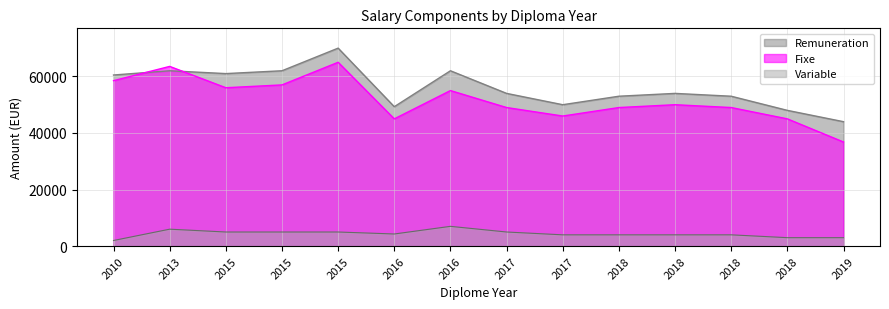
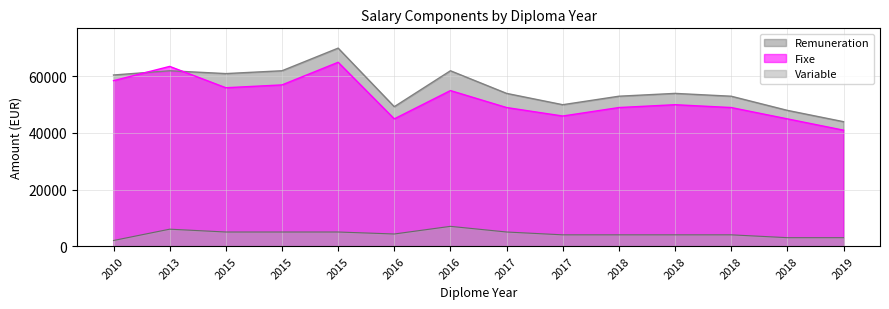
Fixe, 2019: 37000 -> 41000
